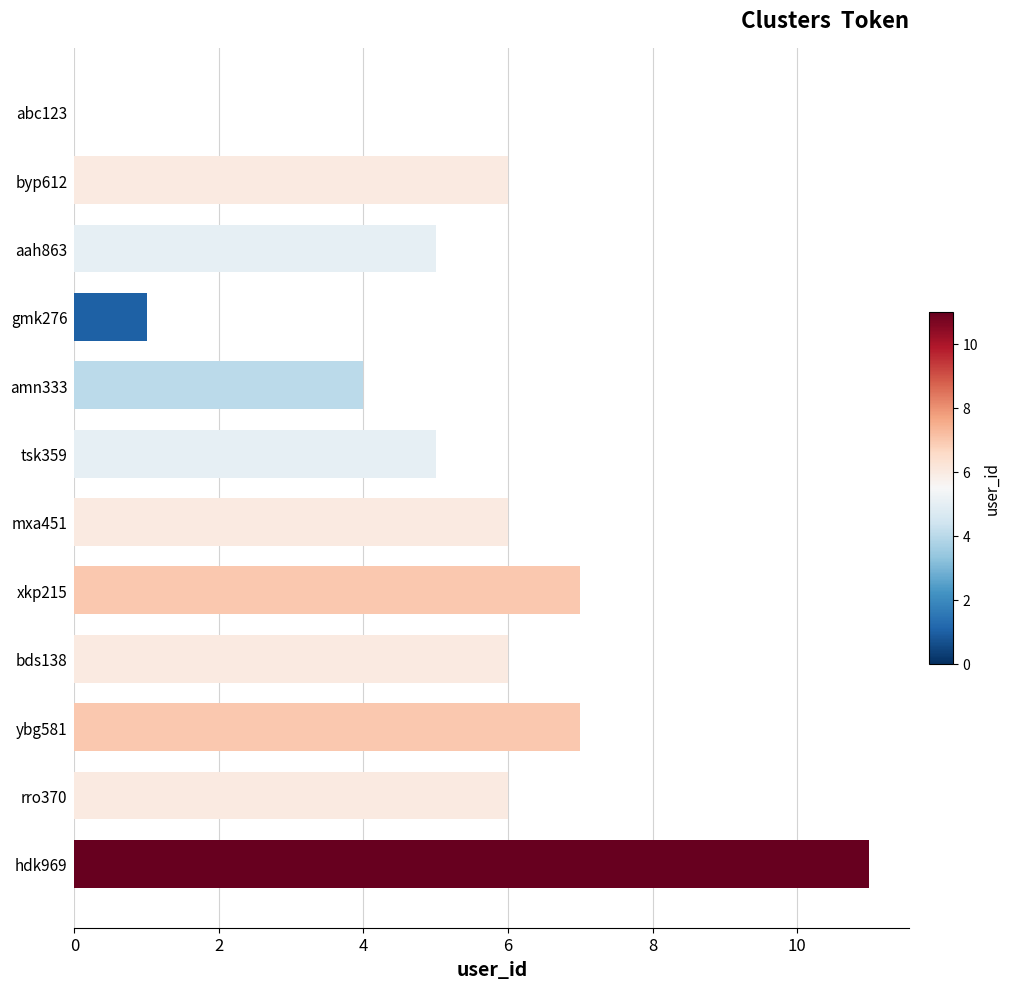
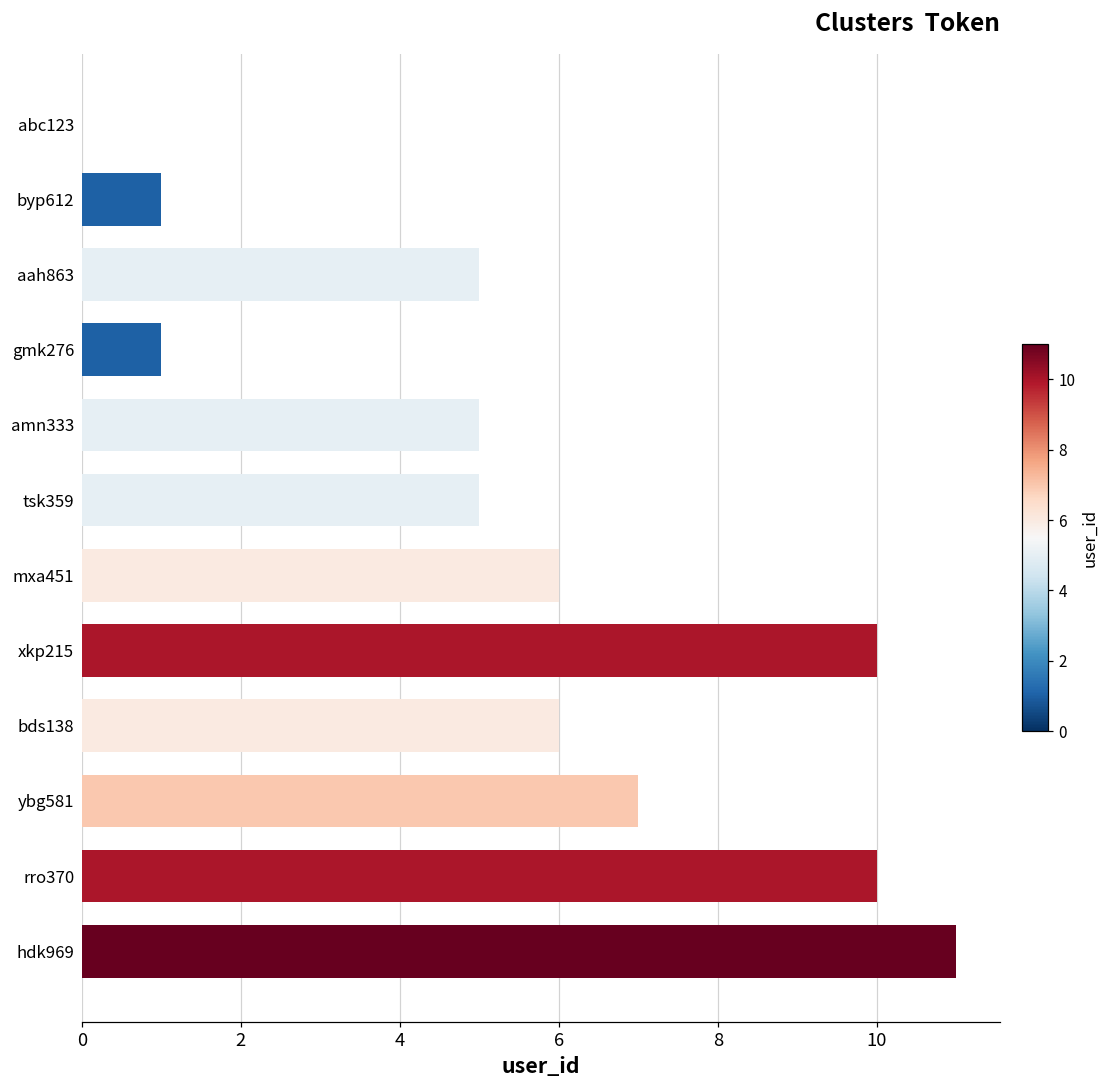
byp612: 6 -> 1
amn333: 4 -> 5
xkp215: 7 -> 10
rro370: 6 -> 10
